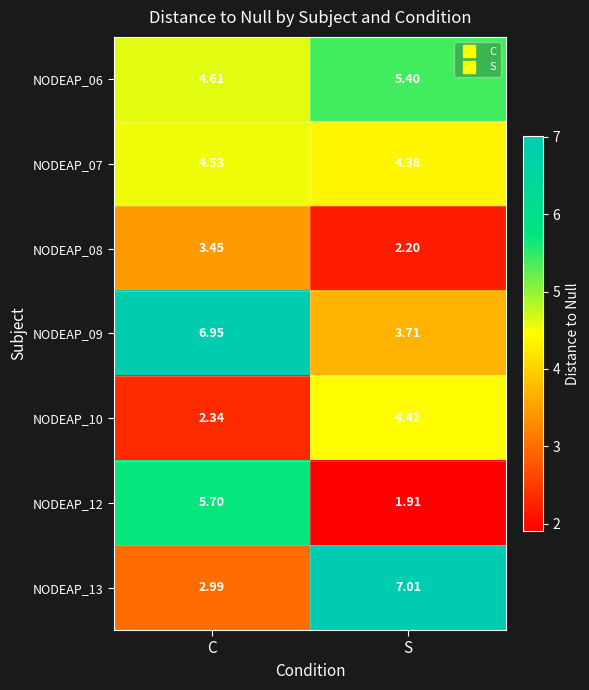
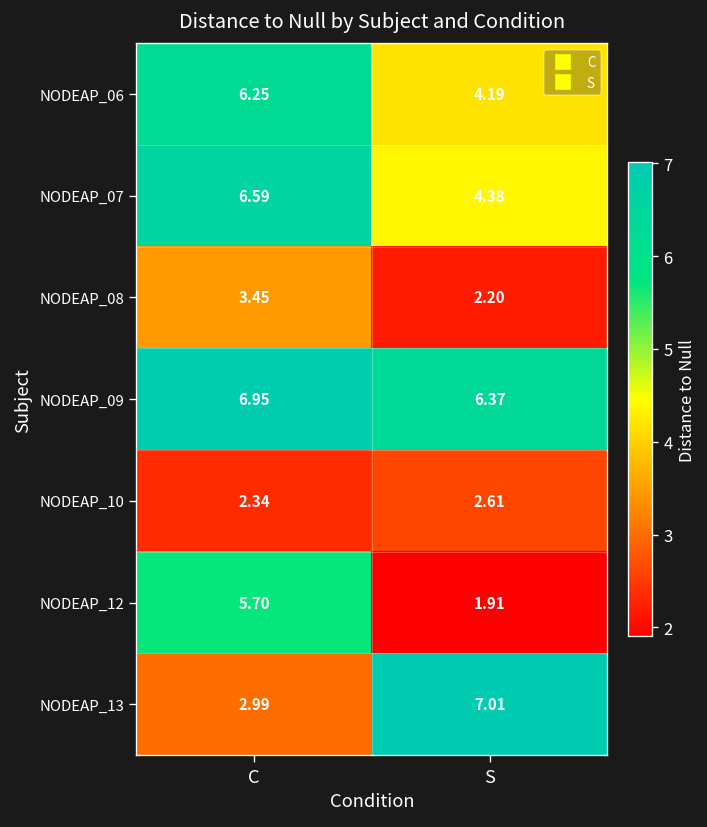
NODEAP_06, C: 4.61 -> 6.25
NODEAP_06, S: 5.40 -> 4.19
NODEAP_07, C: 4.53 -> 6.59
NODEAP_09, S: 3.71 -> 6.37
NODEAP_10, S: 4.42 -> 2.61
